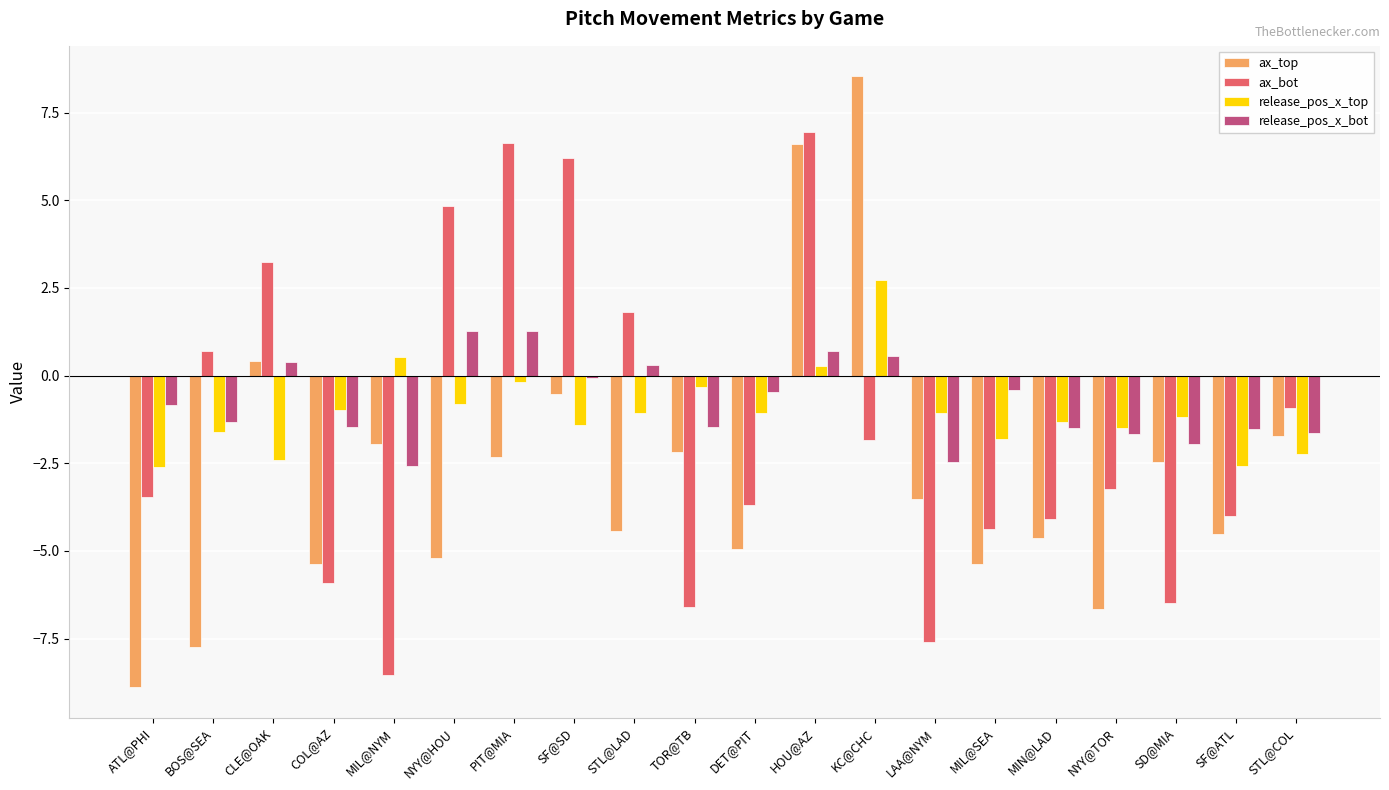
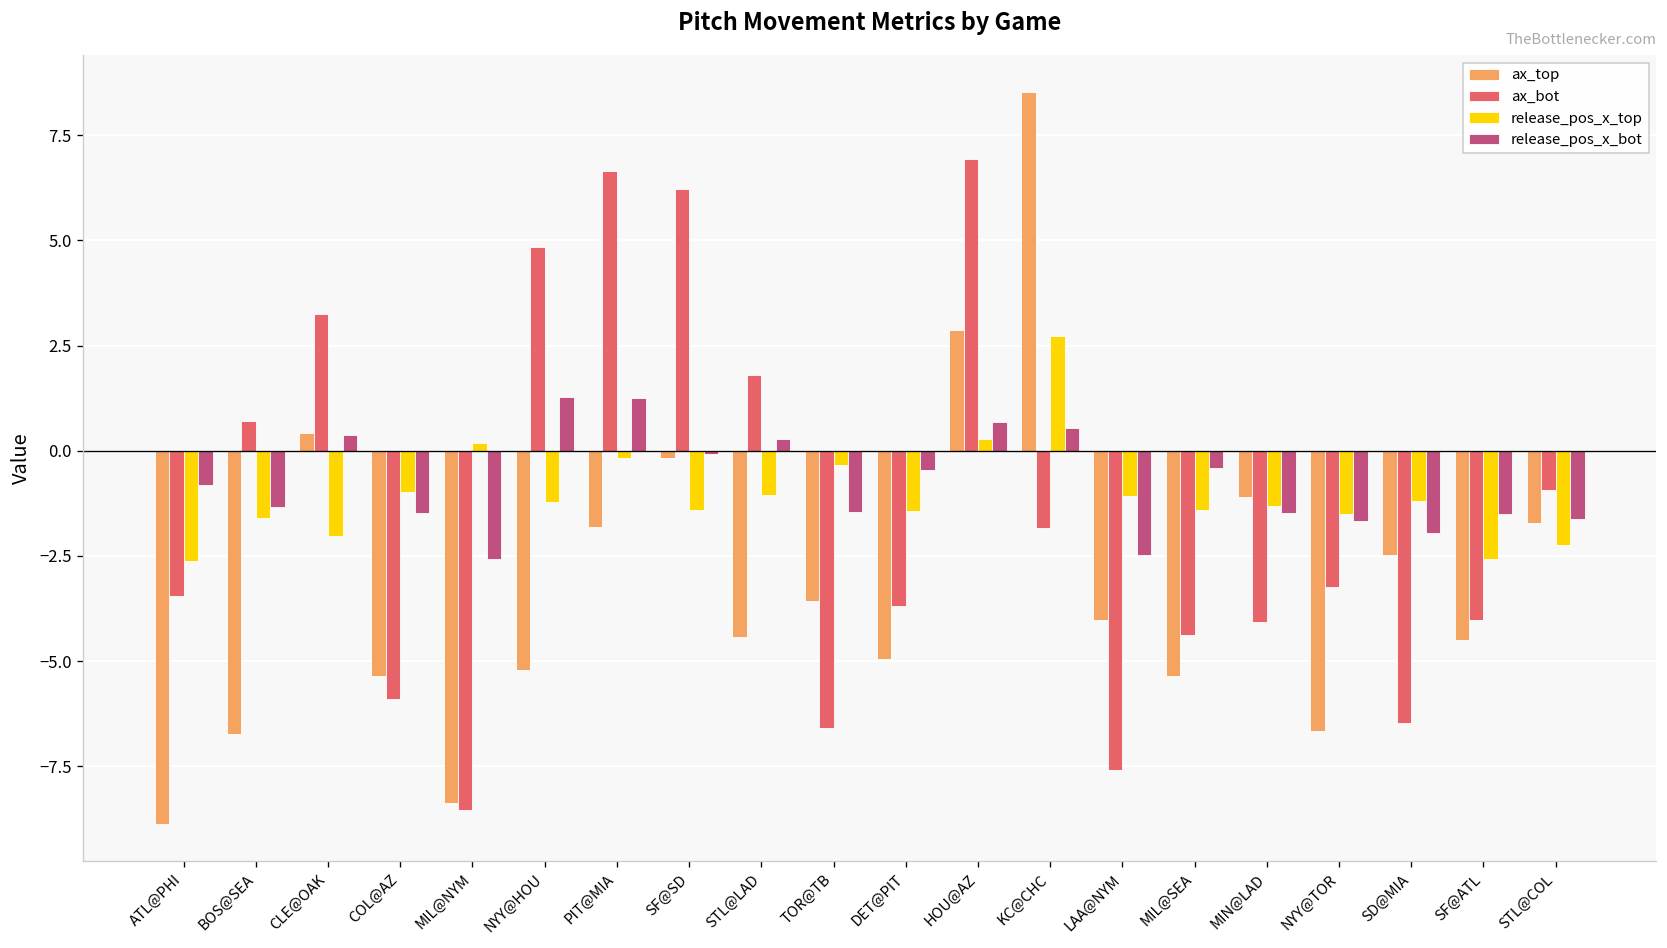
ax_top, BOS@SEA: -7.8 -> -6.7
release_pos_x_top, CLE@OAK: -2.4 -> -2.0
ax_top, MIL@NYM: -1.9 -> -8.4
release_pos_x_top, MIL@NYM: 0.5 -> 0.2
release_pos_x_top, NYY@HOU: -0.8 -> -1.2
ax_top, PIT@MIA: -2.3 -> -1.8
ax_top, SF@SD: -0.5 -> -0.2
ax_top, TOR@TB: -2.2 -> -3.6
release_pos_x_top, DET@PIT: -1.1 -> -1.4
ax_top, HOU@AZ: 6.6 -> 2.9
ax_top, LAA@NYM: -3.5 -> -4.0
release_pos_x_top, MIL@SEA: -1.8 -> -1.4
ax_top, MIN@LAD: -4.6 -> -1.1
